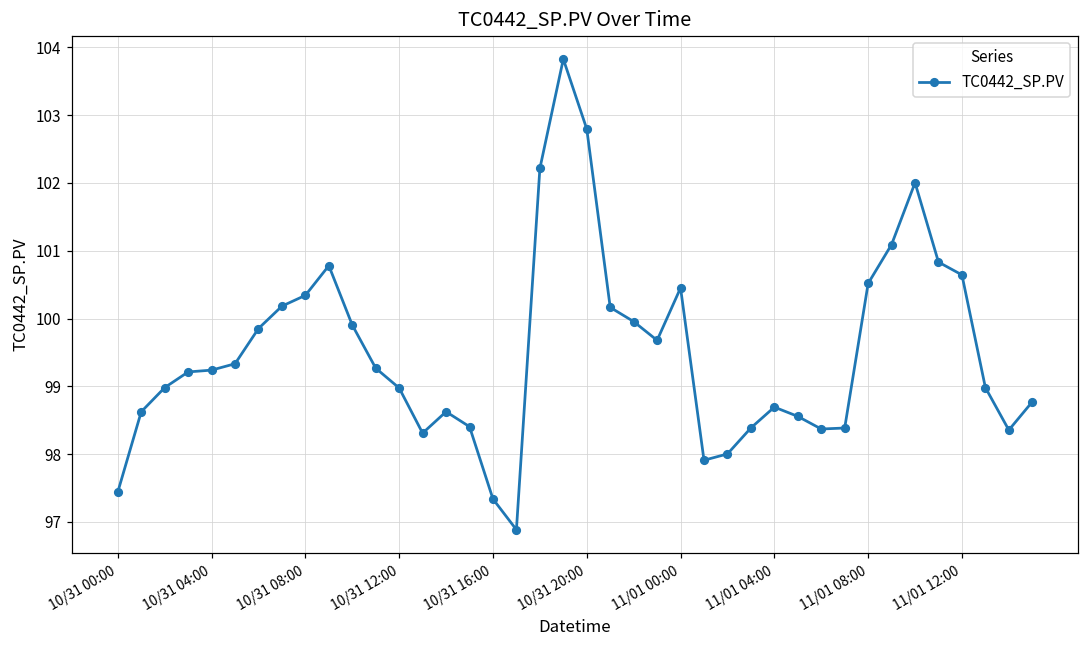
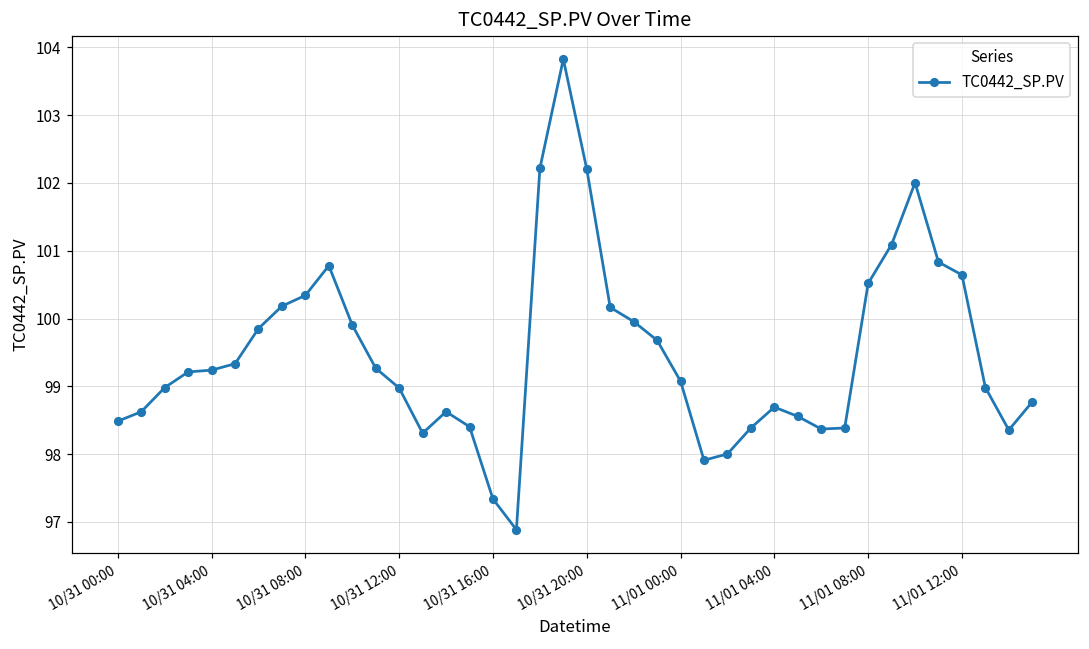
10/31 00:00: 97.4 -> 98.5
10/31 20:00: 102.8 -> 102.2
11/01 00:00: 100.5 -> 99.1
